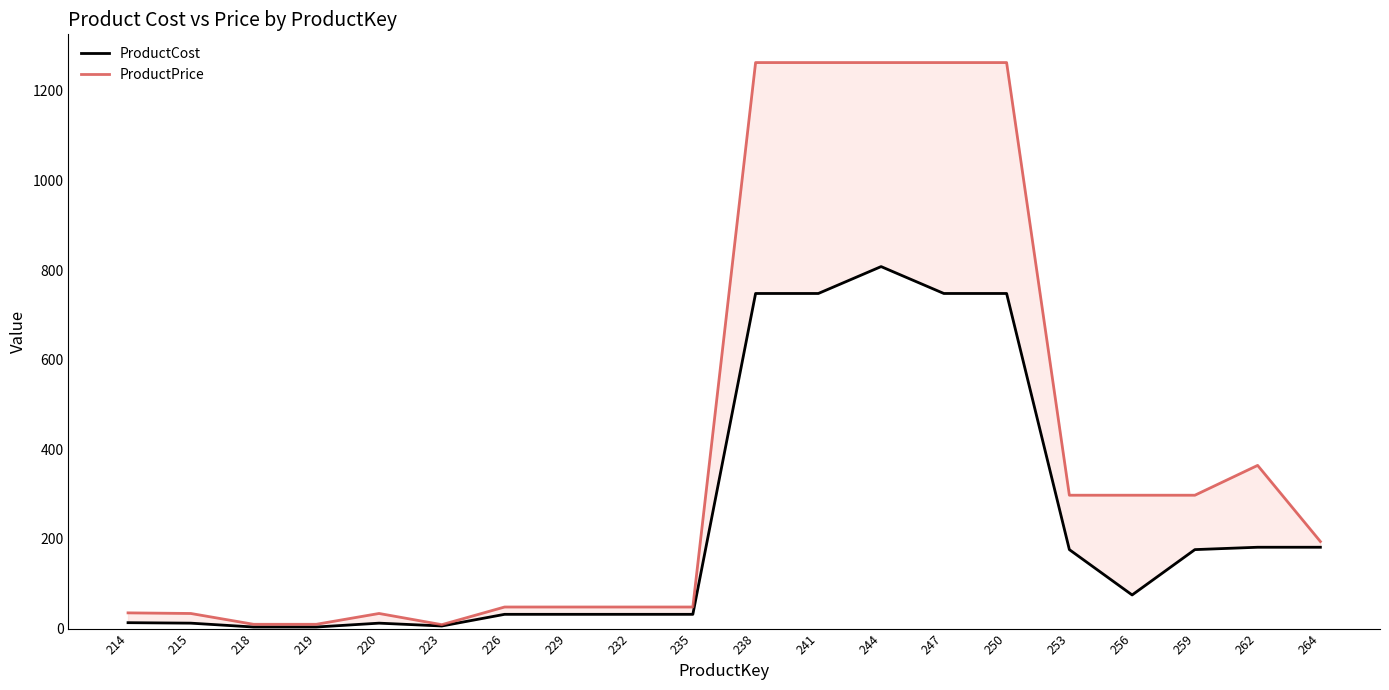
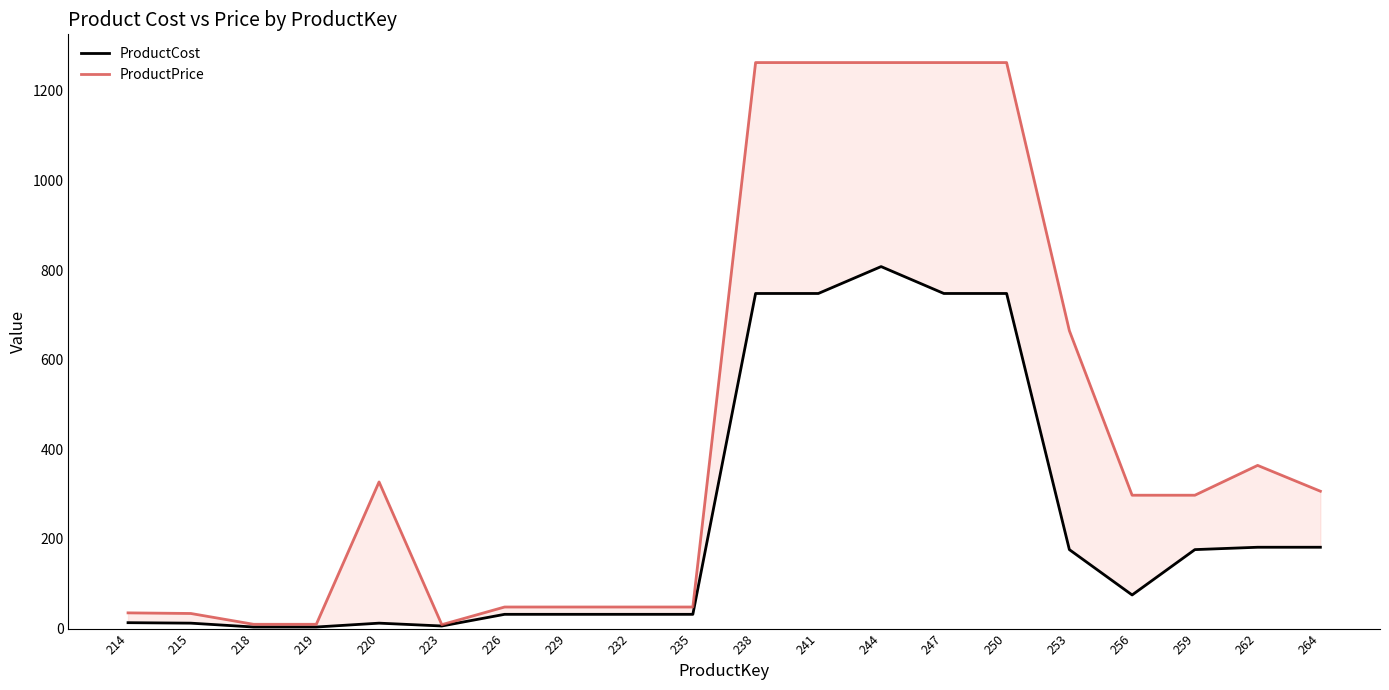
ProductPrice, 220: 30 -> 330
ProductPrice, 253: 300 -> 660
ProductPrice, 264: 190 -> 310
